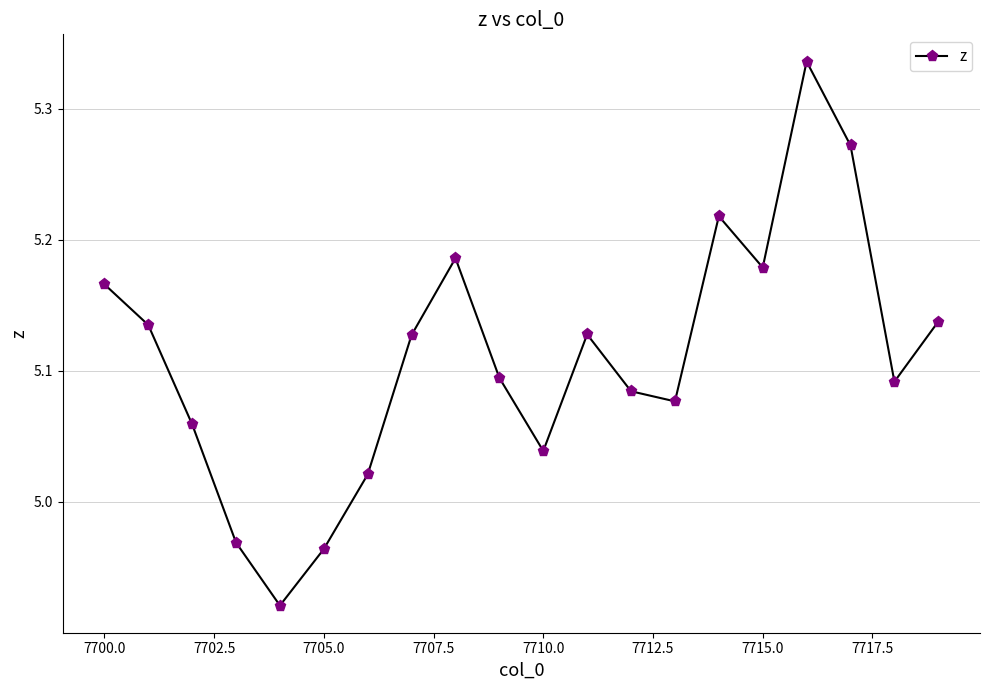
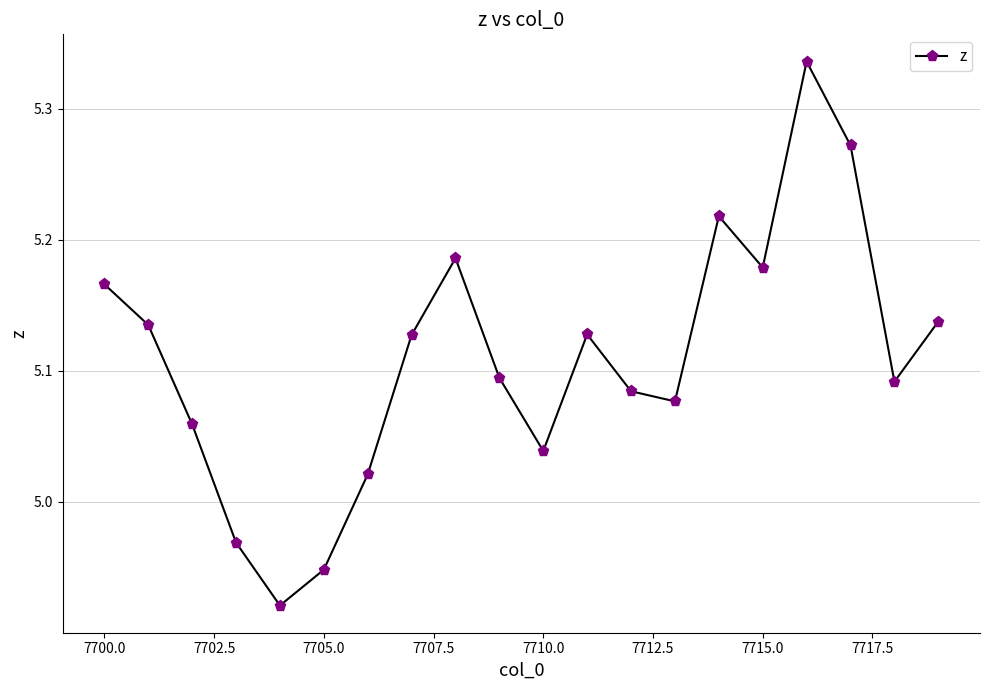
7705.0: 4.964 -> 4.948
